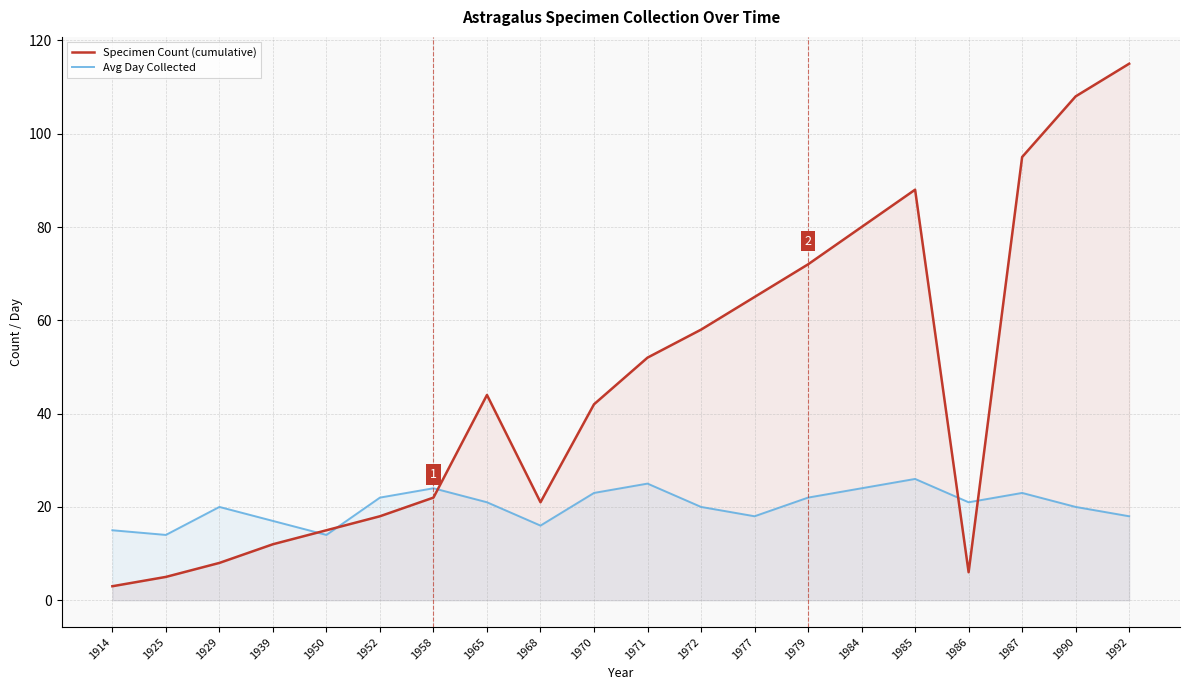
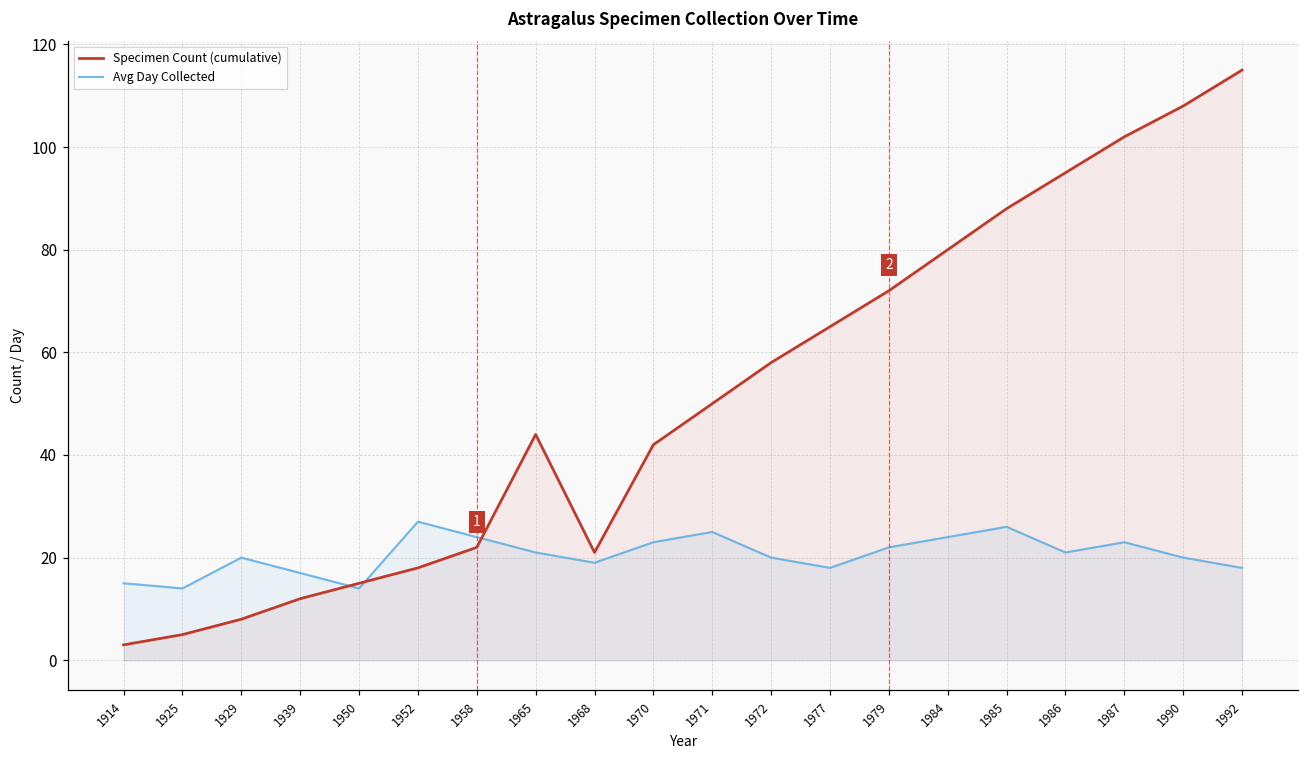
Avg Day Collected, 1952: 22 -> 27
Avg Day Collected, 1968: 16 -> 19
Specimen Count (cumulative), 1971: 52 -> 50
Specimen Count (cumulative), 1986: 6 -> 95
Specimen Count (cumulative), 1987: 95 -> 102
